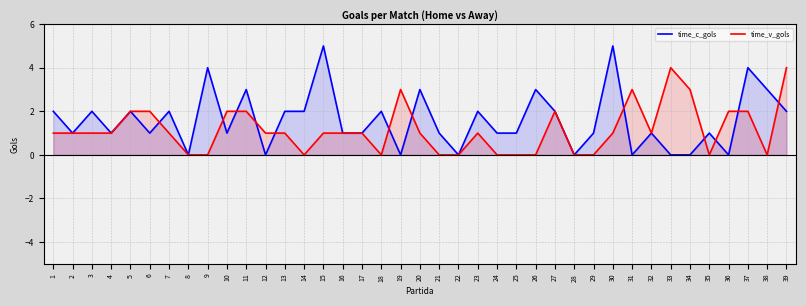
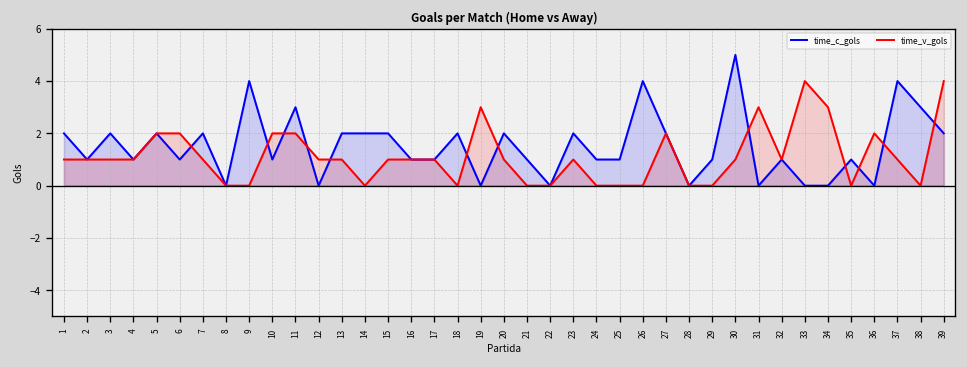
time_c_gols, 15: 5 -> 2
time_c_gols, 20: 3 -> 2
time_c_gols, 26: 3 -> 4
time_v_gols, 37: 2 -> 1
